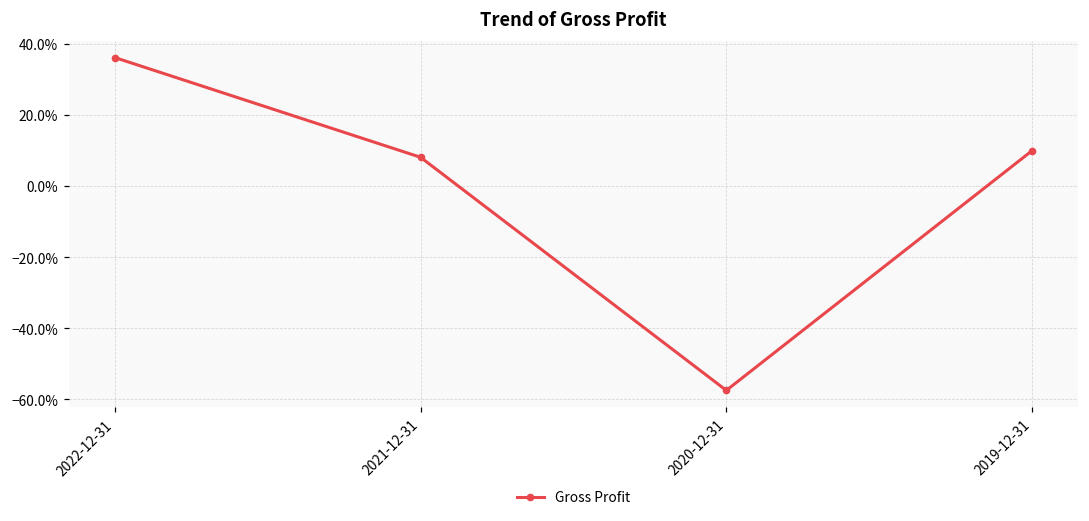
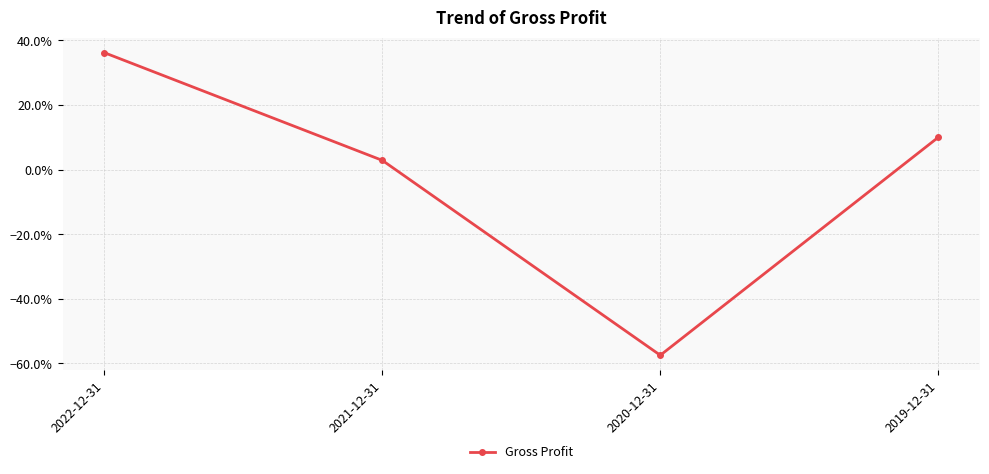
2021-12-31: 8% -> 3%
